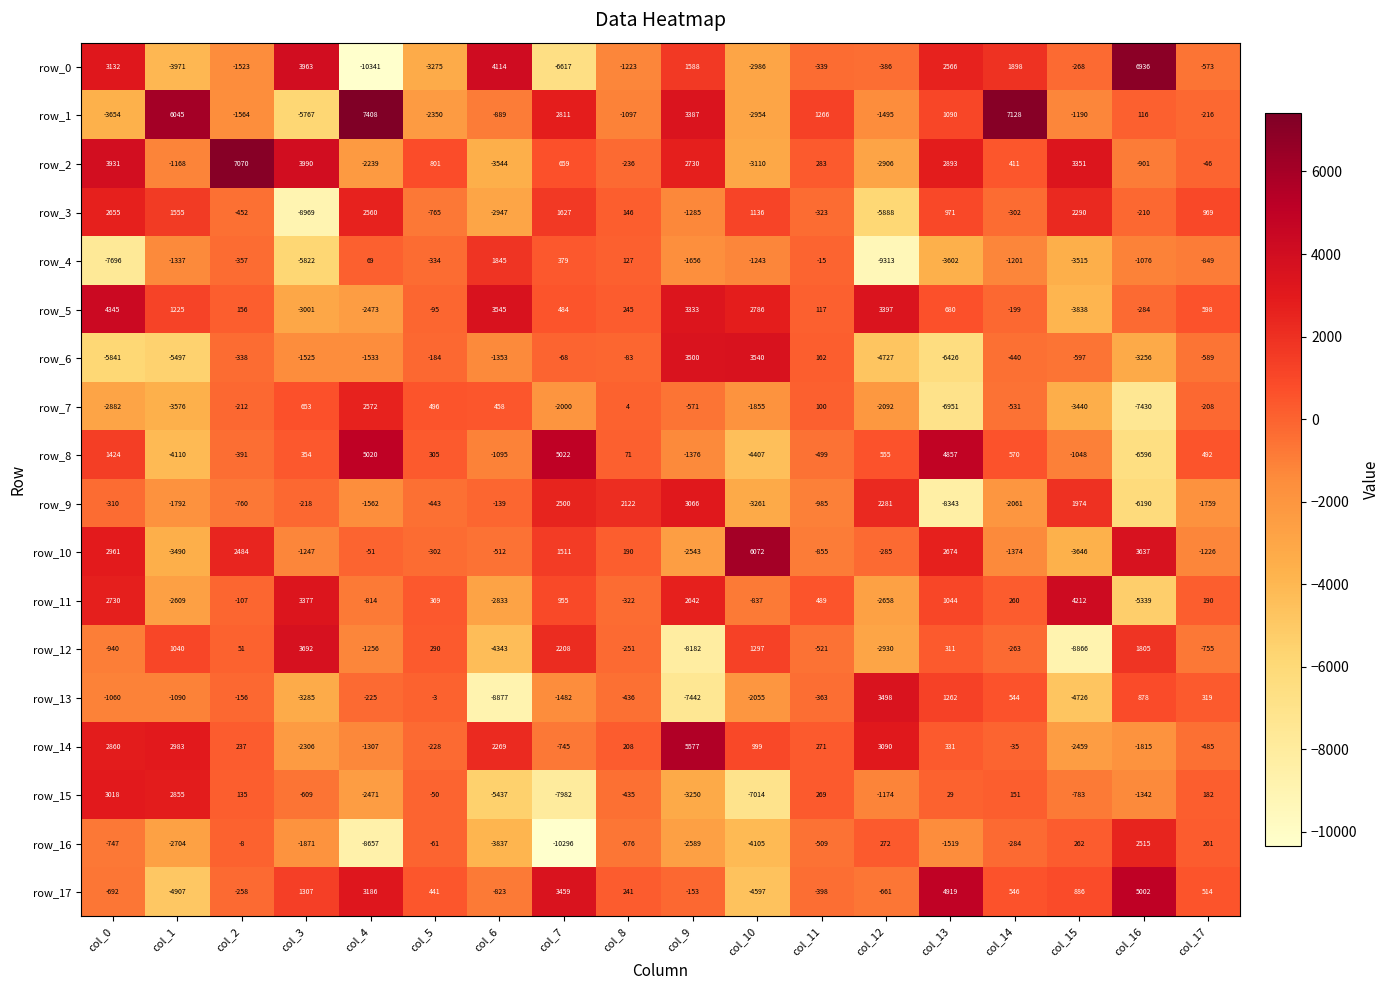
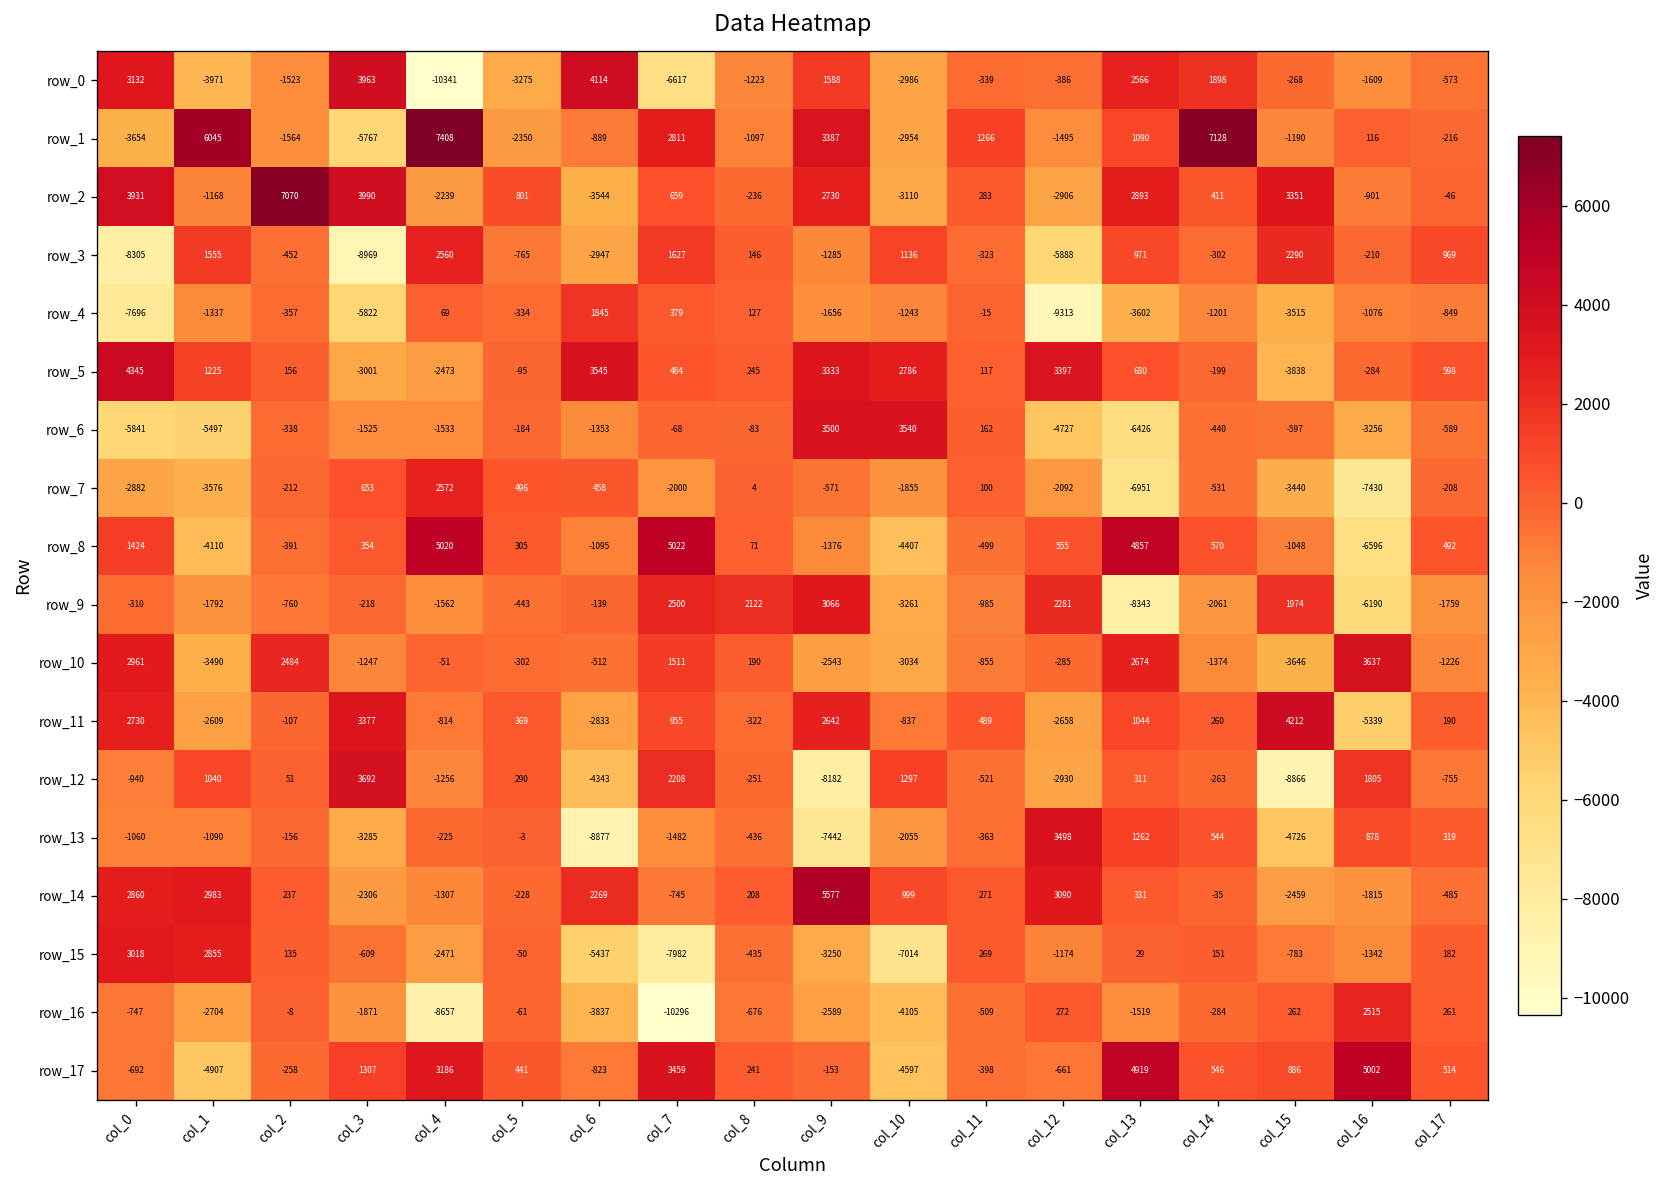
row_0, col_16: 6936 -> -1609
row_3, col_0: 2655 -> -8305
row_10, col_10: 6072 -> -3034
